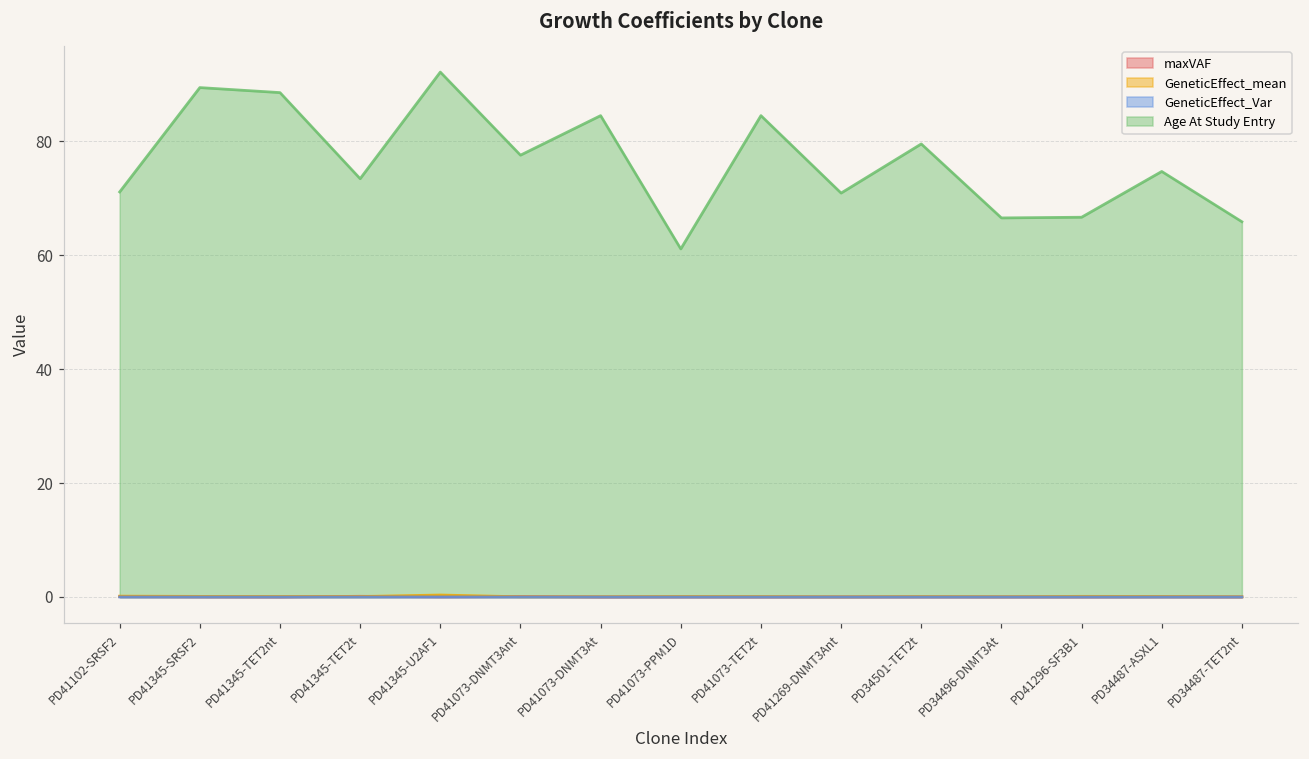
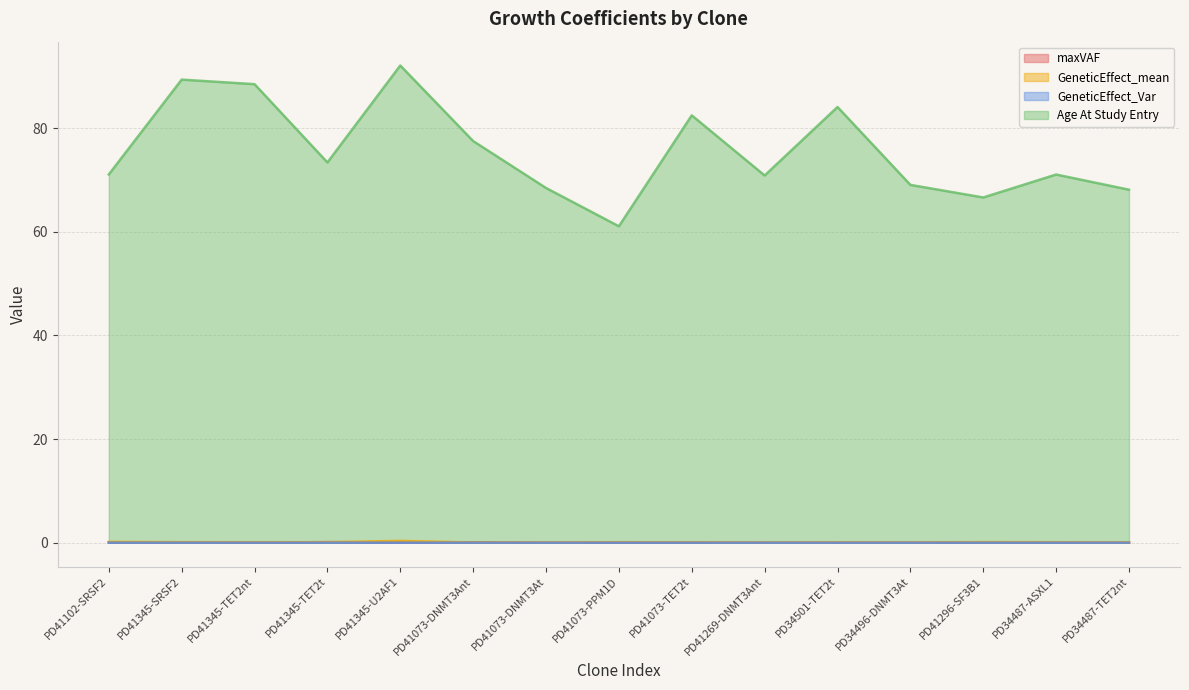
Age At Study Entry, PD41073-DNMT3At: 84 -> 68
Age At Study Entry, PD41073-TET2t: 84 -> 82
Age At Study Entry, PD34501-TET2t: 80 -> 84
Age At Study Entry, PD34496-DNMT3At: 67 -> 69
Age At Study Entry, PD34487-ASXL1: 75 -> 71
Age At Study Entry, PD34487-TET2nt: 66 -> 68
